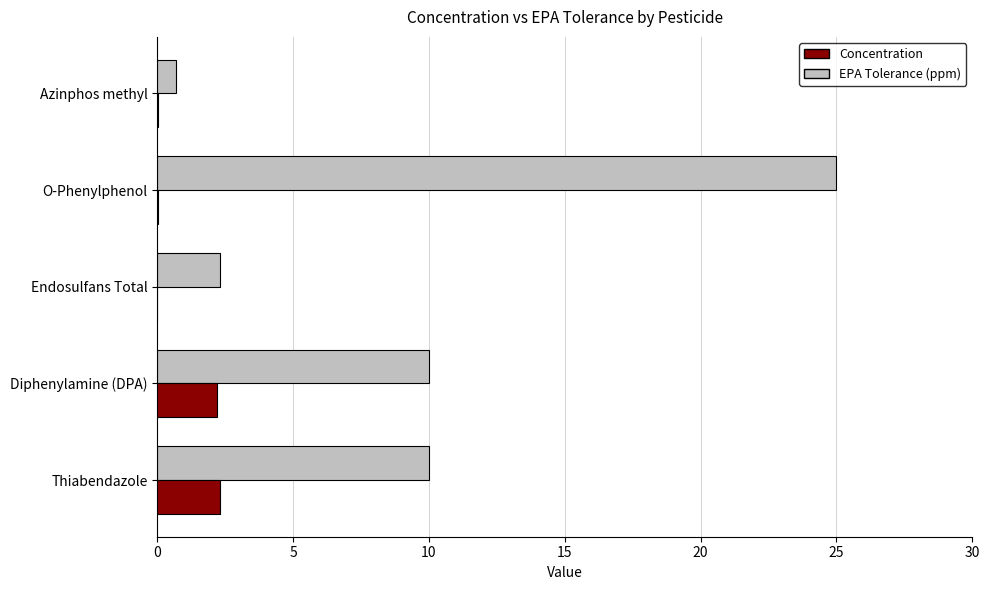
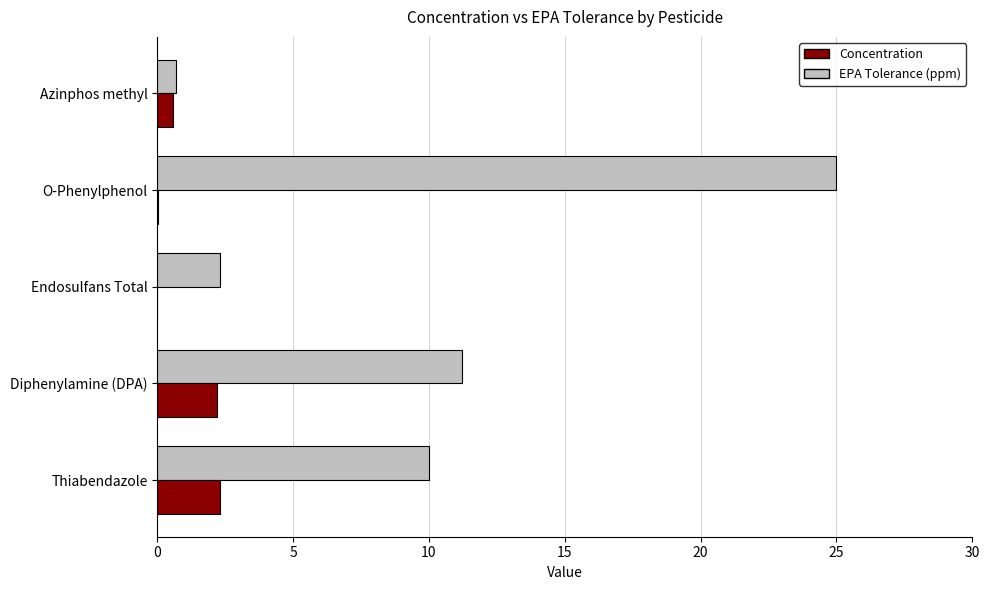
Concentration, Azinphos methyl: 0.0 -> 0.6
EPA Tolerance (ppm), Diphenylamine (DPA): 10.0 -> 11.2
